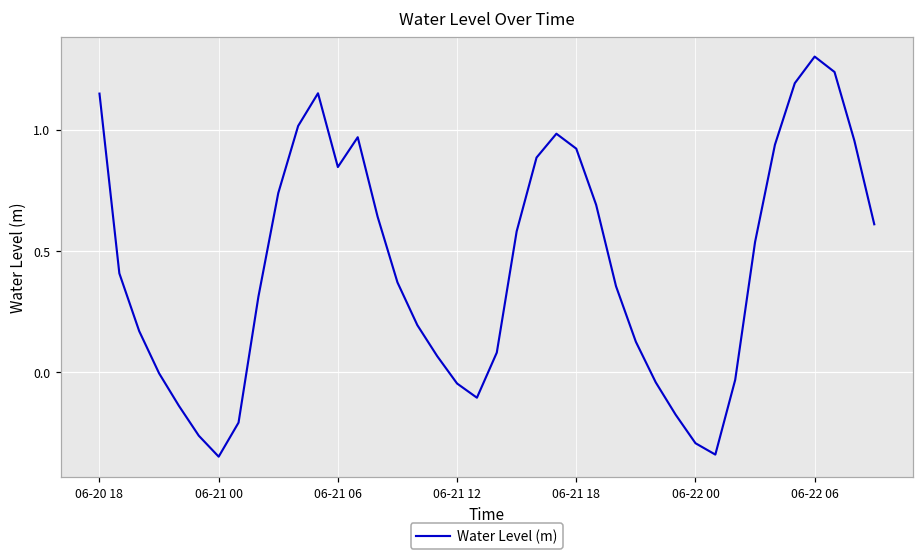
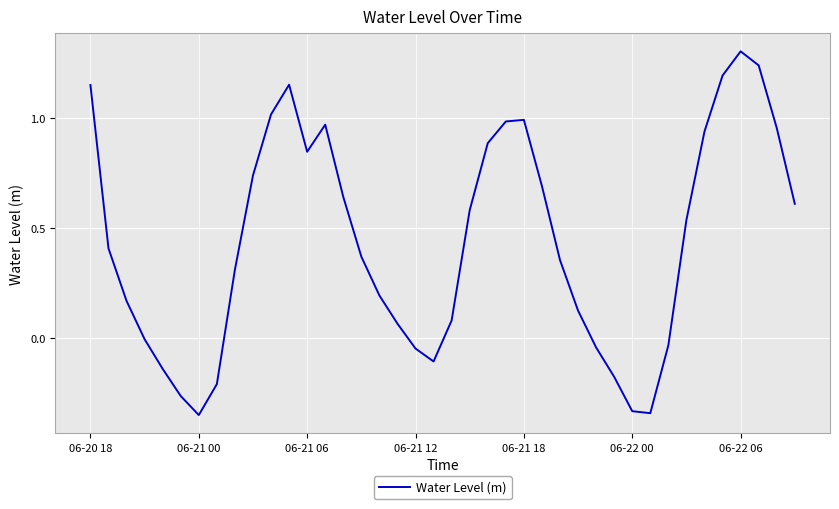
06-21 18: 0.92 -> 0.99
06-22 00: -0.29 -> -0.33
